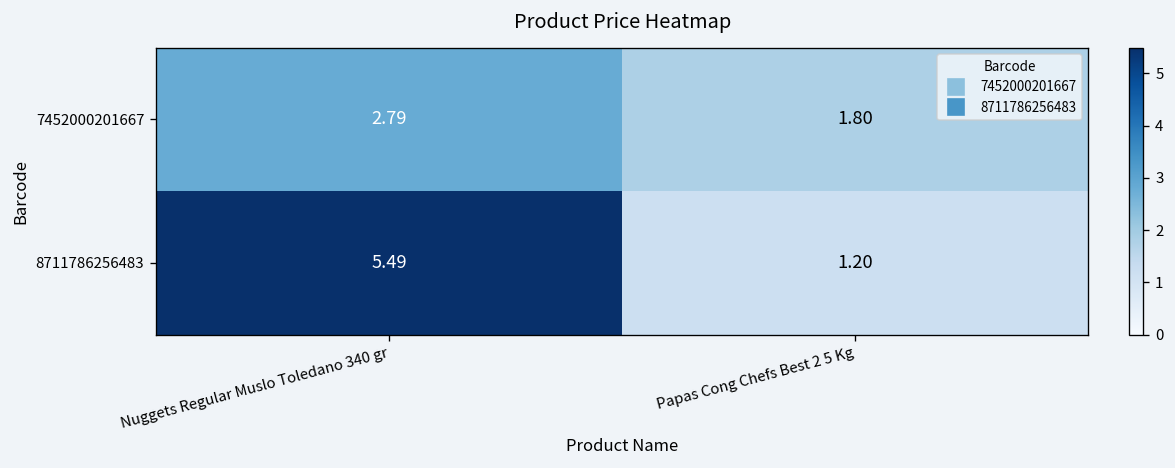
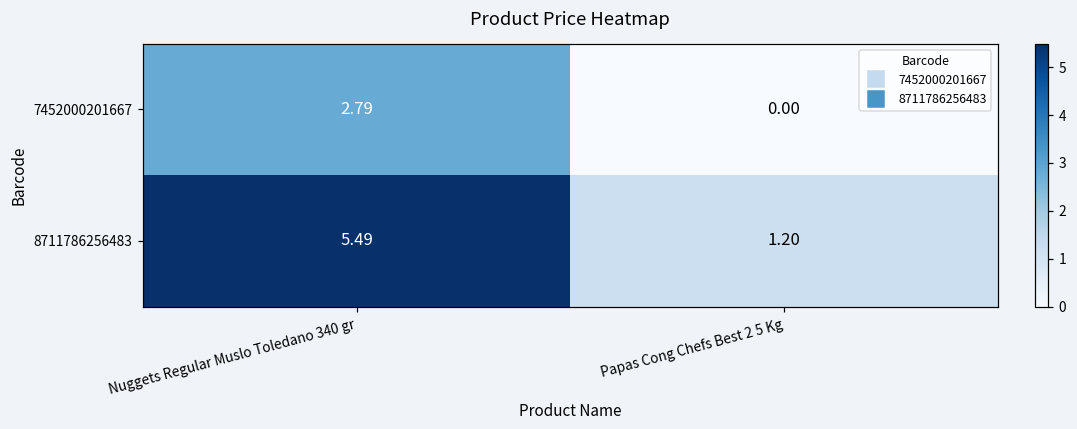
7452000201667, Papas Cong Chefs Best 2 5 Kg: 1.80 -> 0.00
